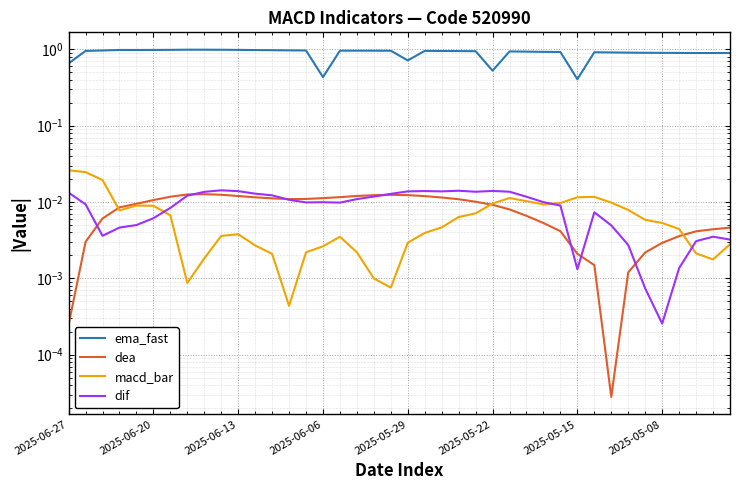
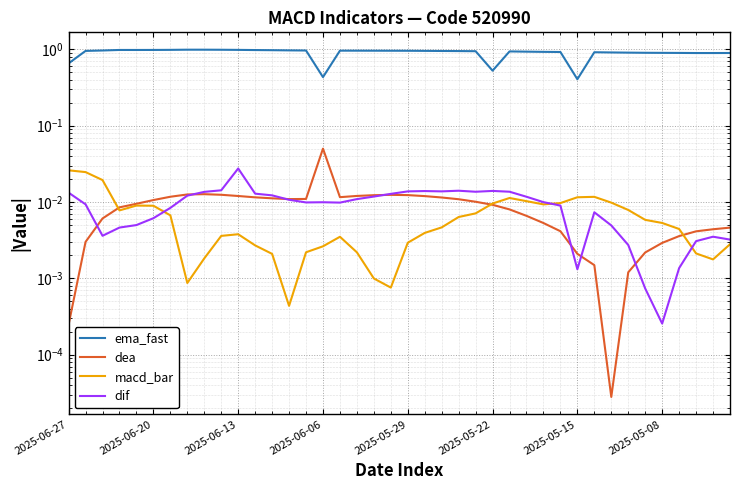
dif, 2025-06-13: 0.014 -> 0.028
dea, 2025-06-06: 0.011 -> 0.05
ema_fast, 2025-05-29: 0.7 -> 1.0
